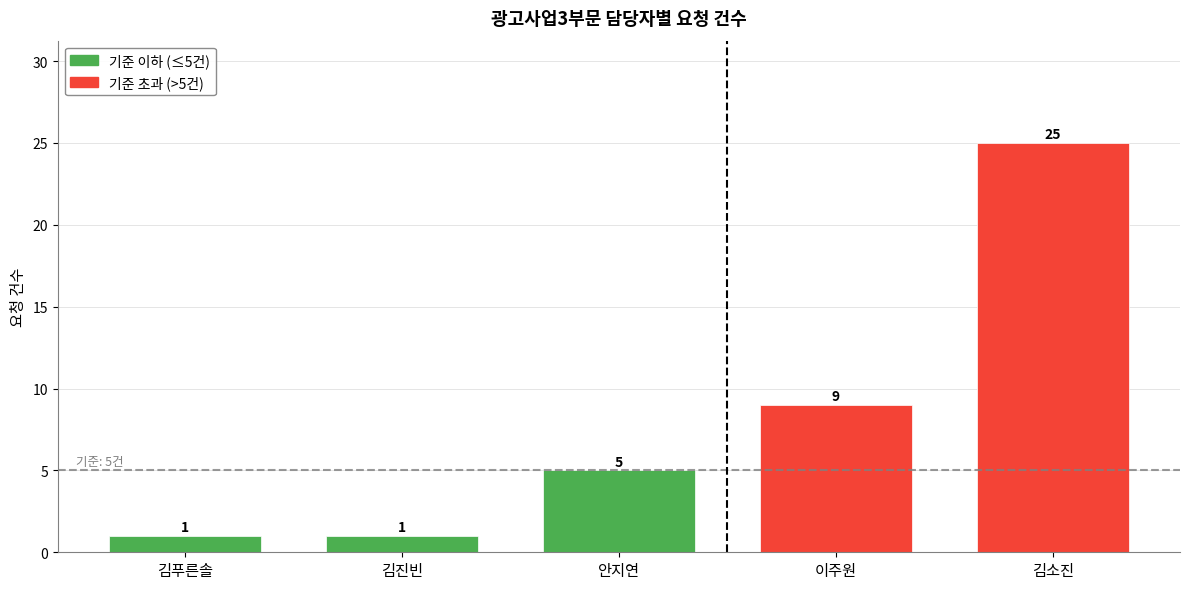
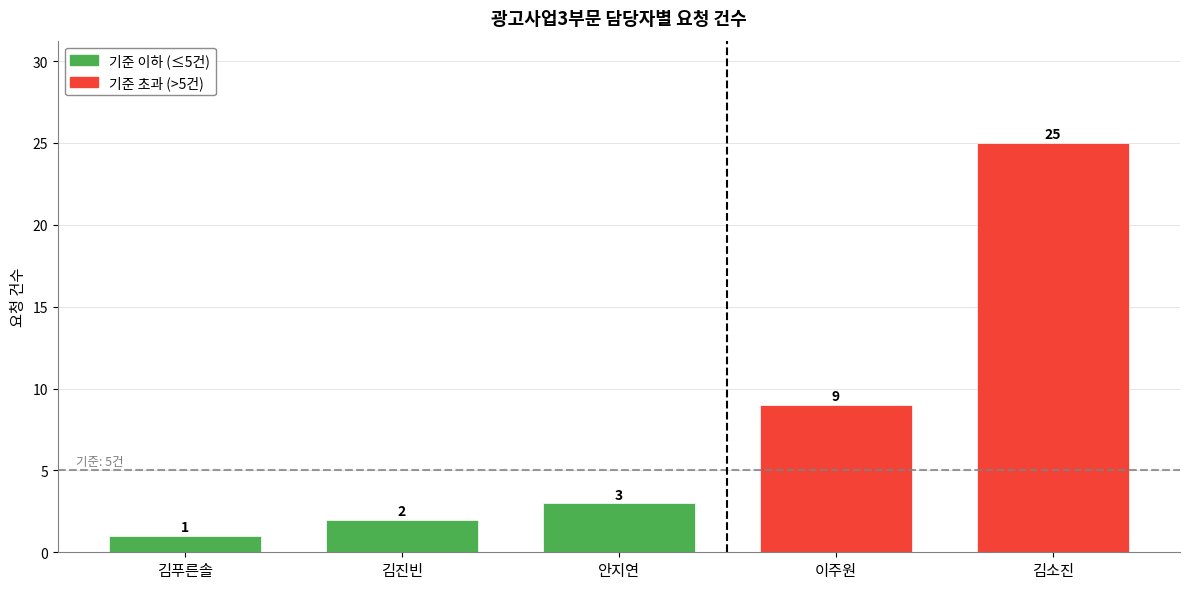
김진빈: 1 -> 2
안지연: 5 -> 3
